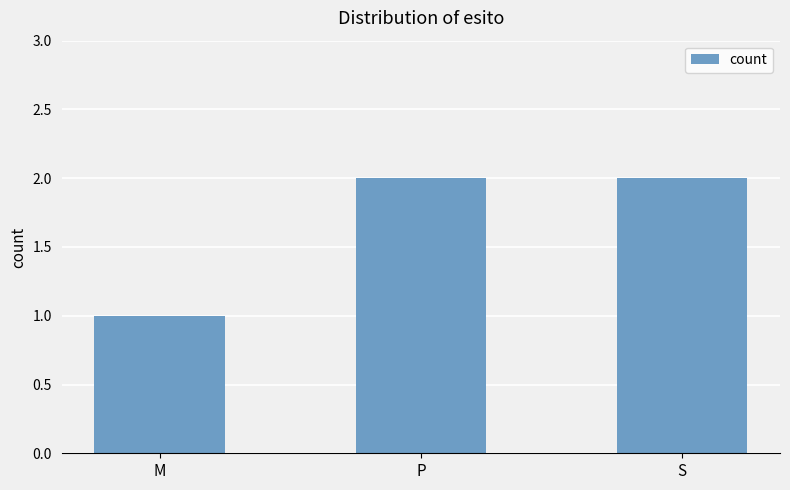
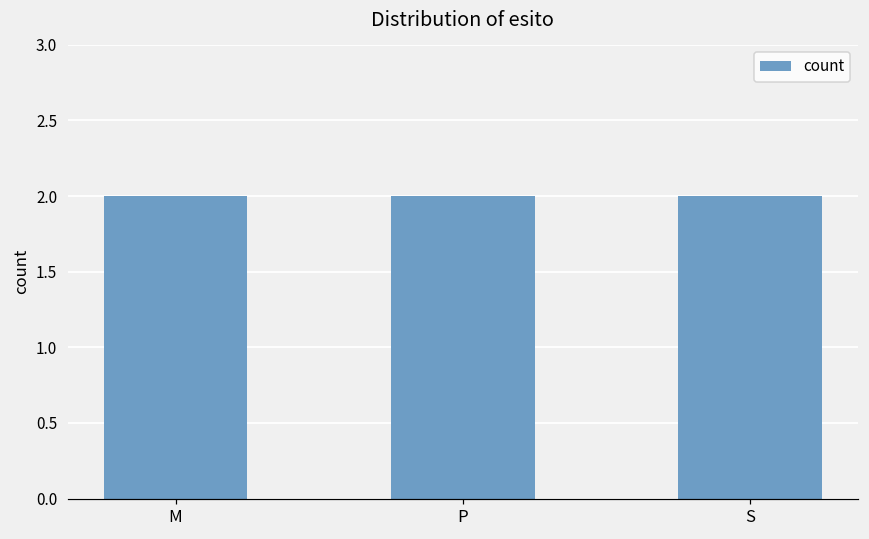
M: 1 -> 2
